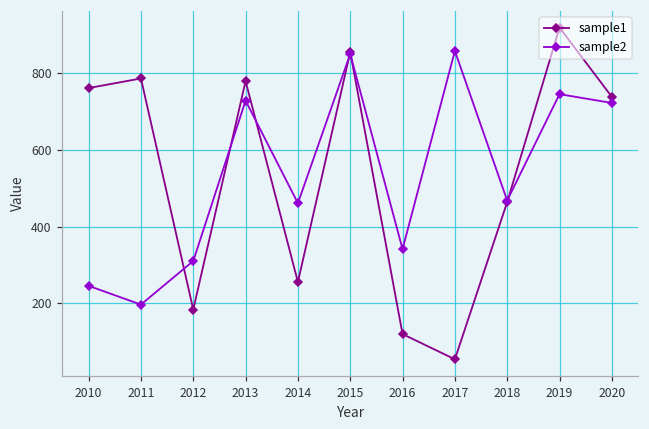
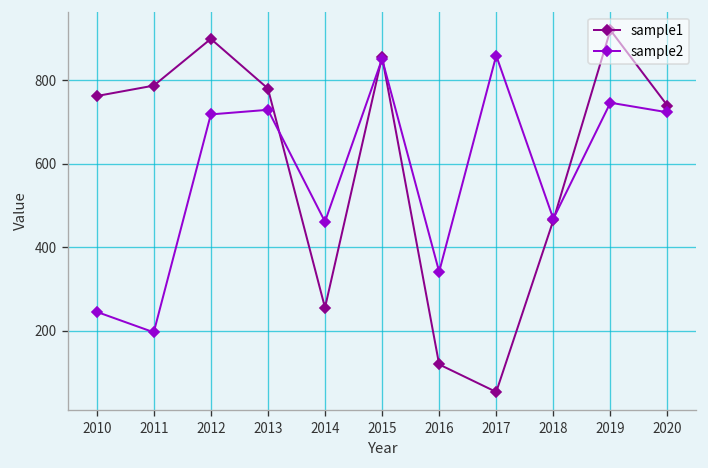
sample1, 2012: 180 -> 900
sample2, 2012: 310 -> 720
